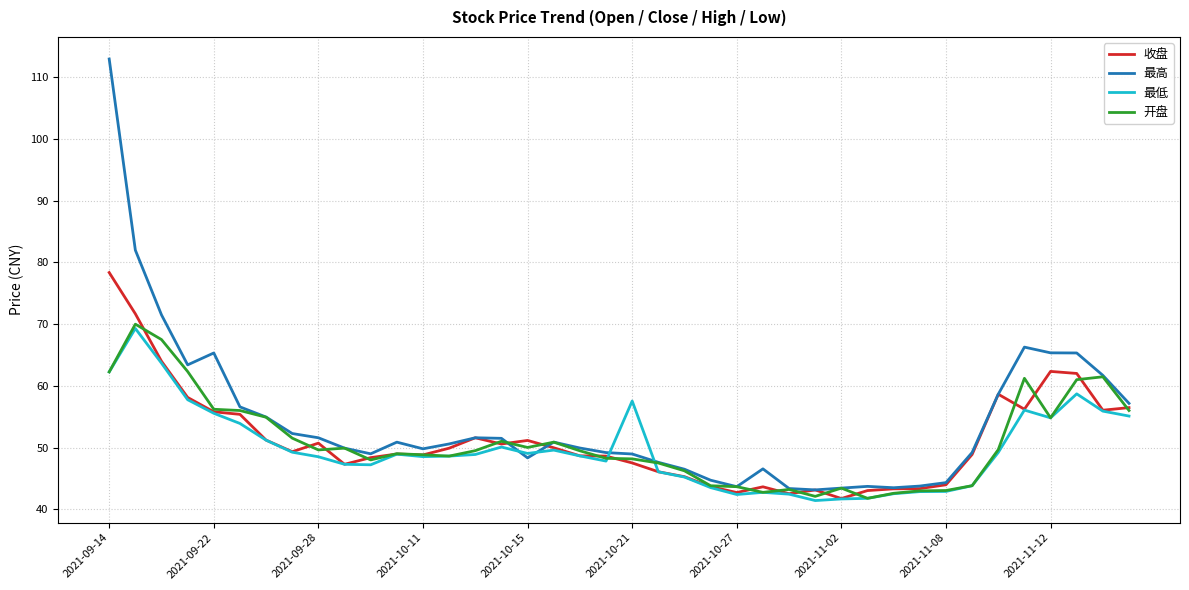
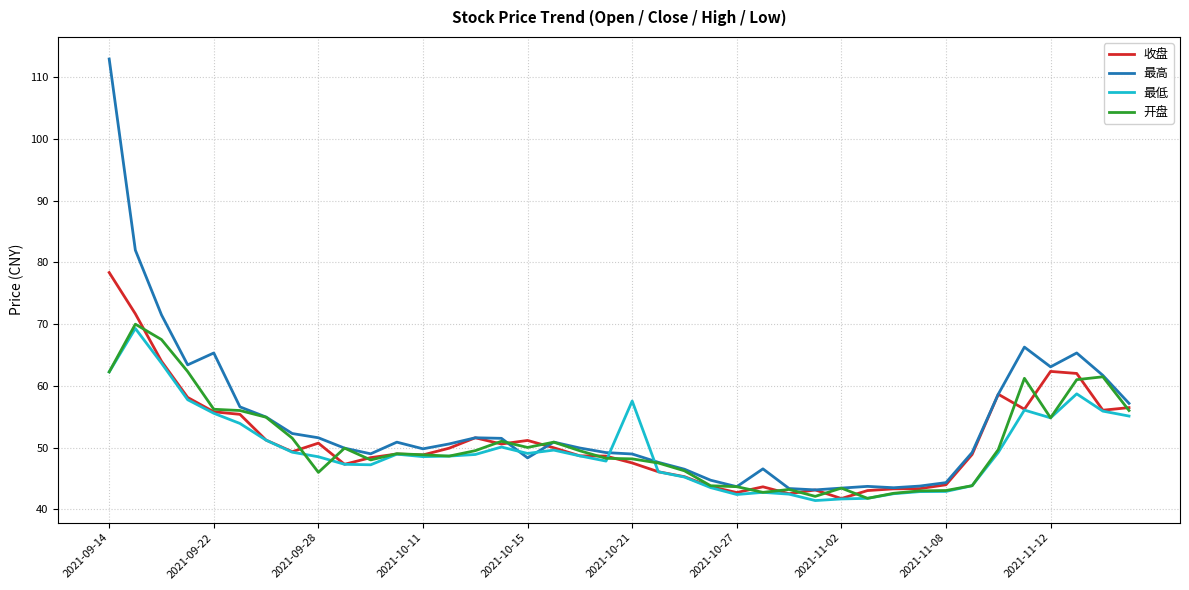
开盘, 2021-09-28: 50 -> 46
最高, 2021-11-12: 65 -> 63
